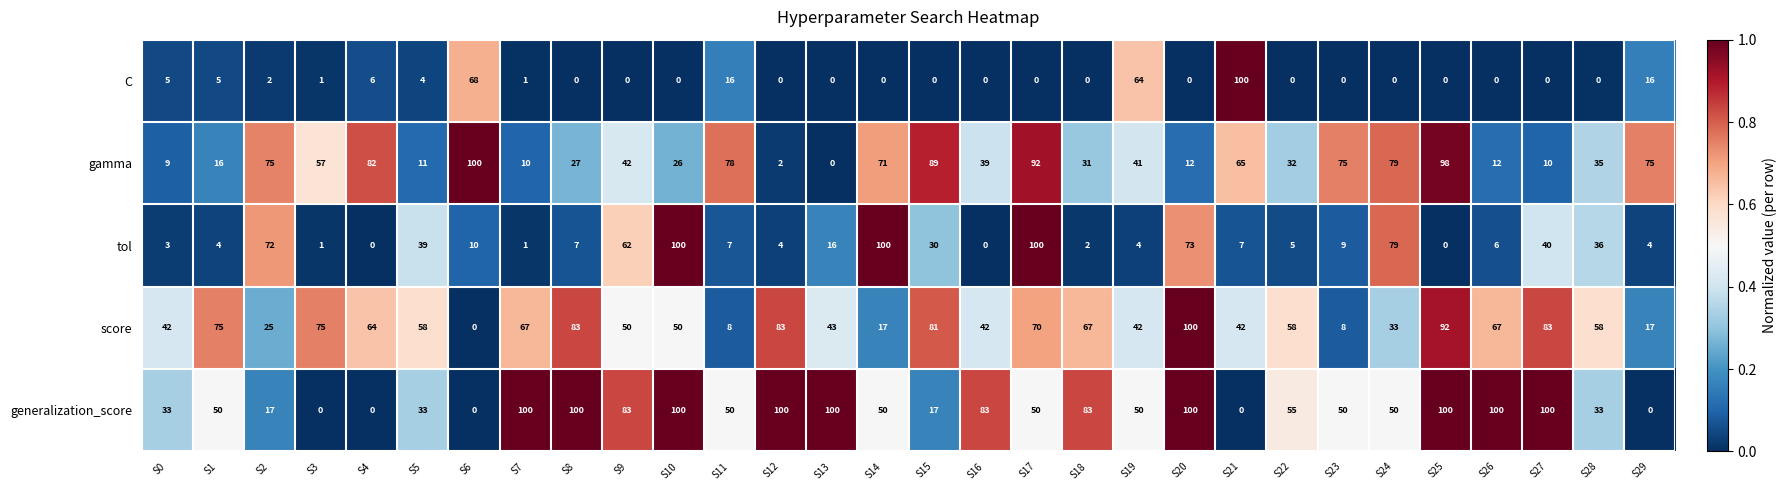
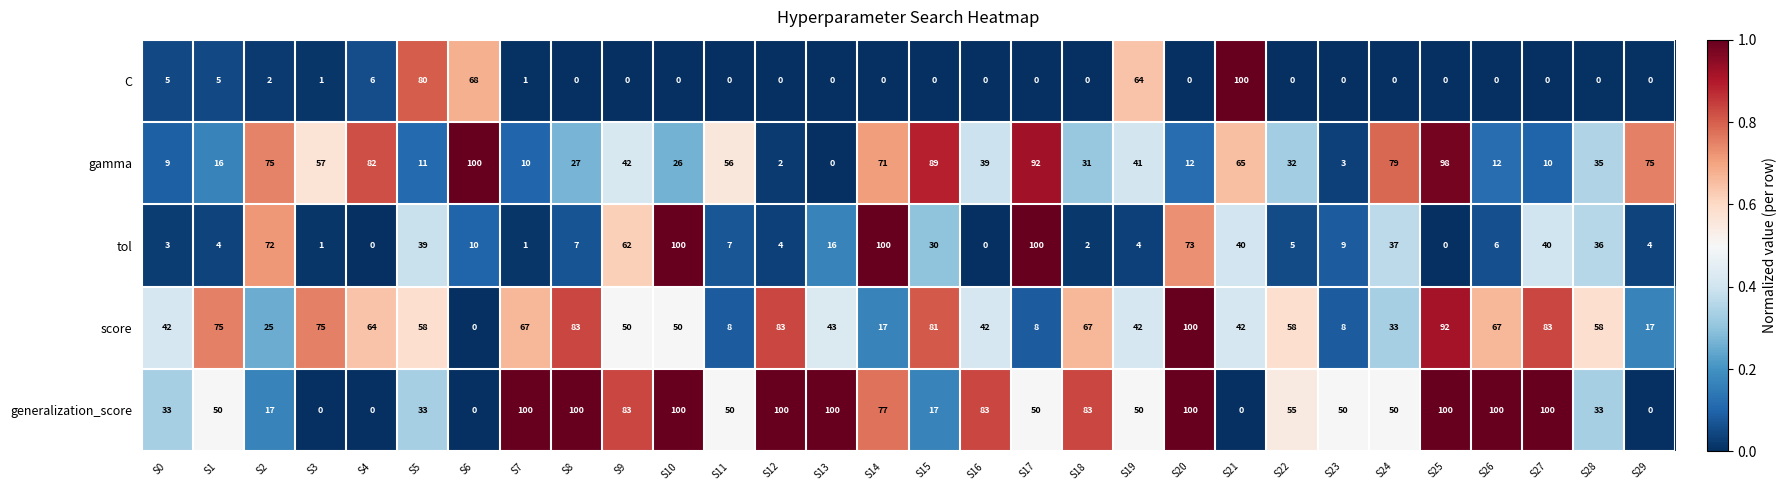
C, S5: 4 -> 80
C, S11: 16 -> 0
C, S29: 16 -> 0
gamma, S11: 78 -> 56
gamma, S23: 75 -> 3
tol, S21: 7 -> 40
tol, S24: 79 -> 37
score, S17: 70 -> 8
generalization_score, S14: 50 -> 77
